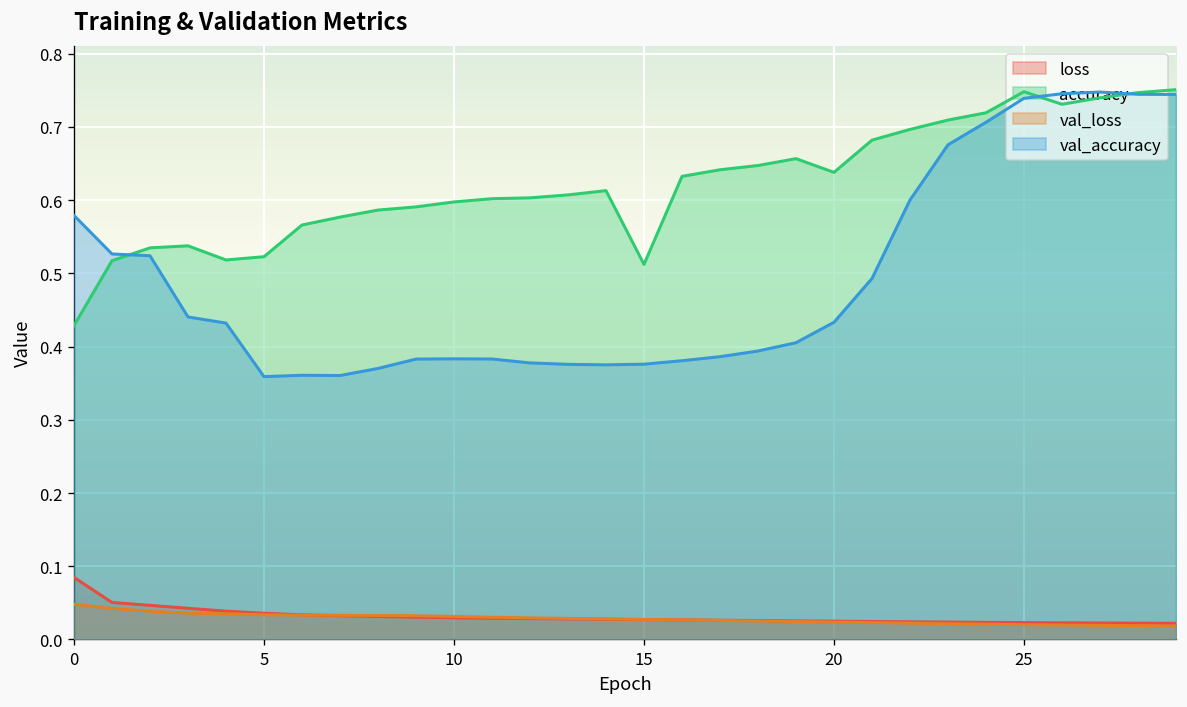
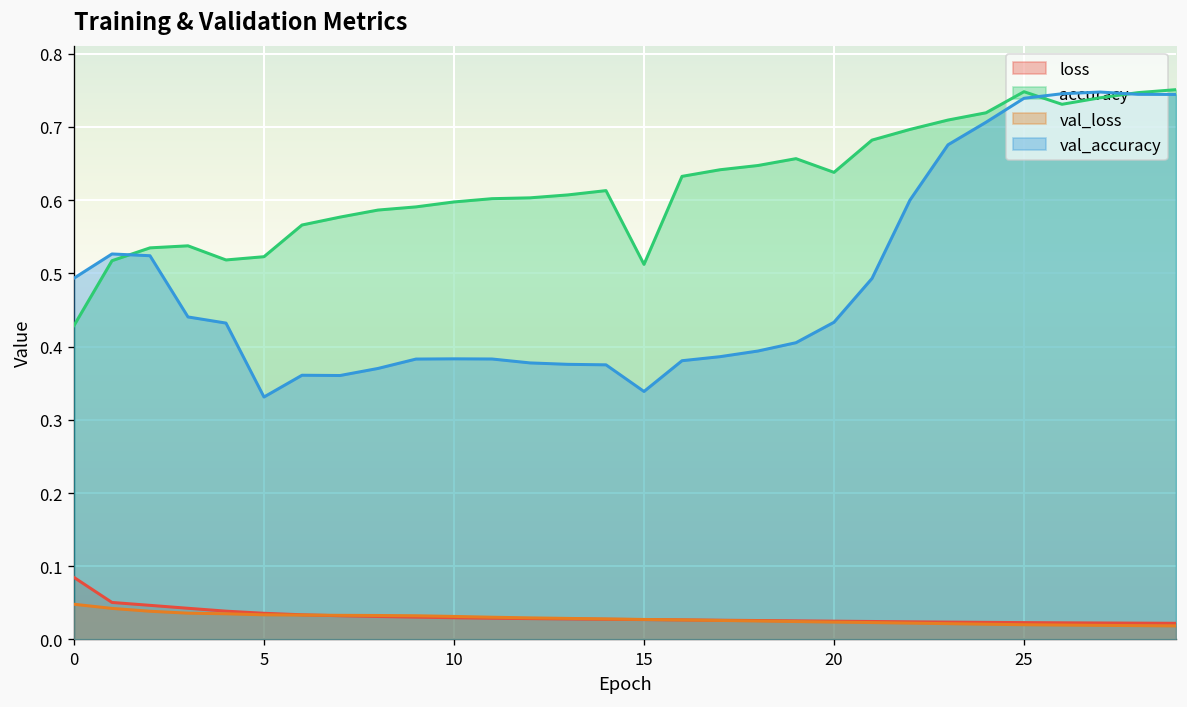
val_accuracy, 0: 0.58 -> 0.49
val_accuracy, 5: 0.36 -> 0.33
val_accuracy, 15: 0.38 -> 0.34
